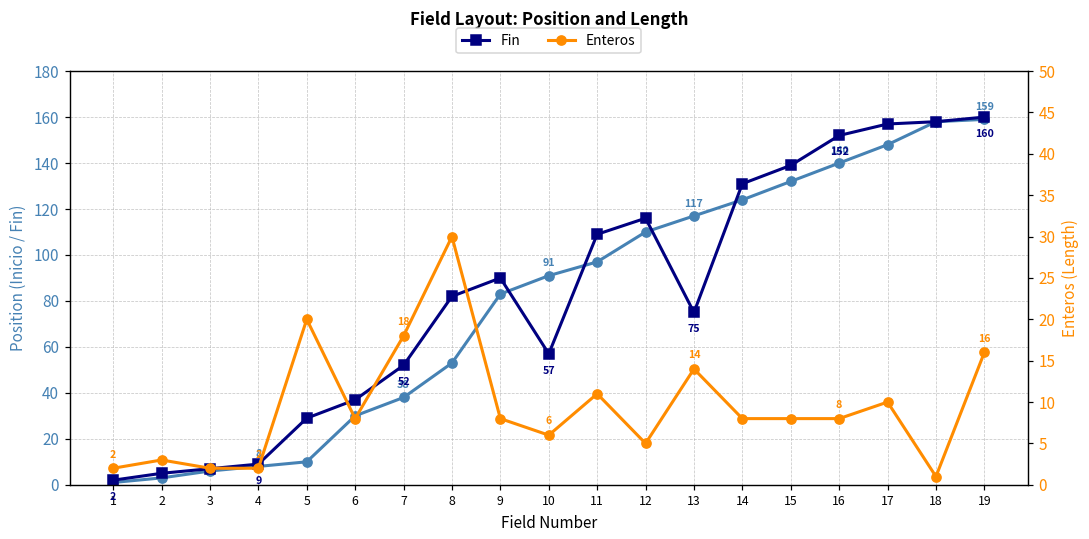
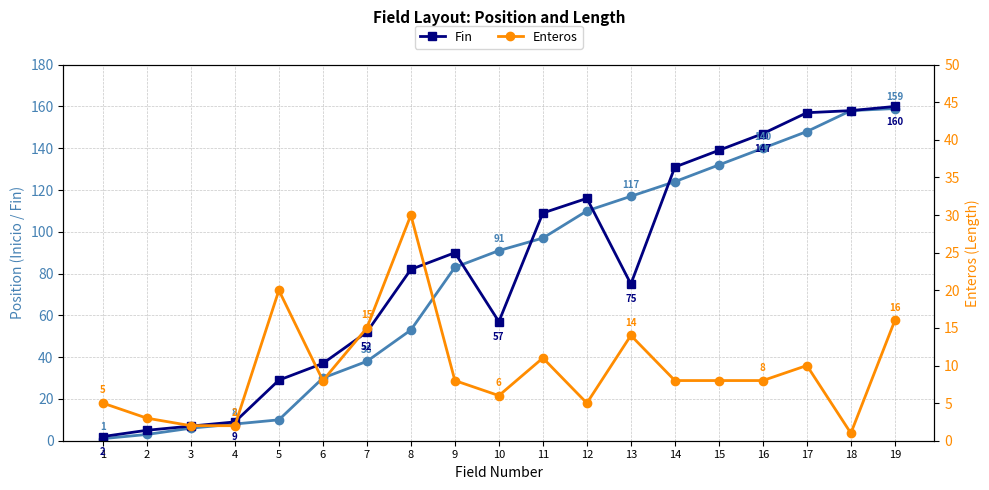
Fin, 16: 152 -> 147
Enteros, 1: 2 -> 5
Enteros, 7: 18 -> 15
